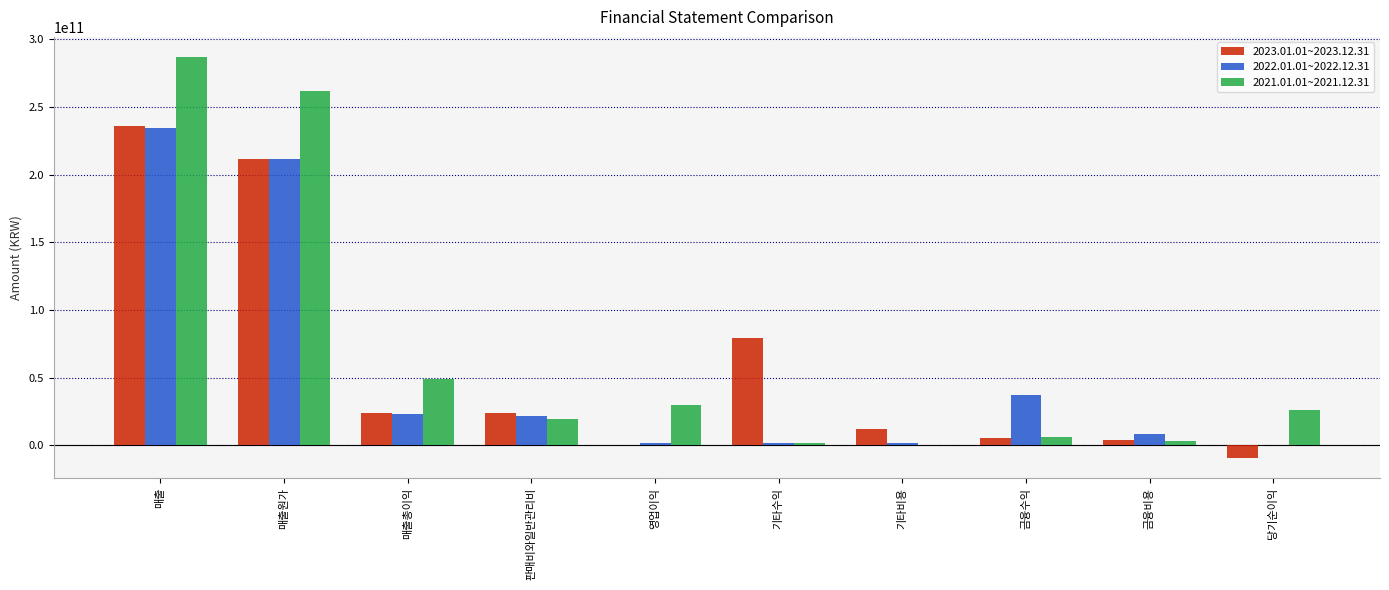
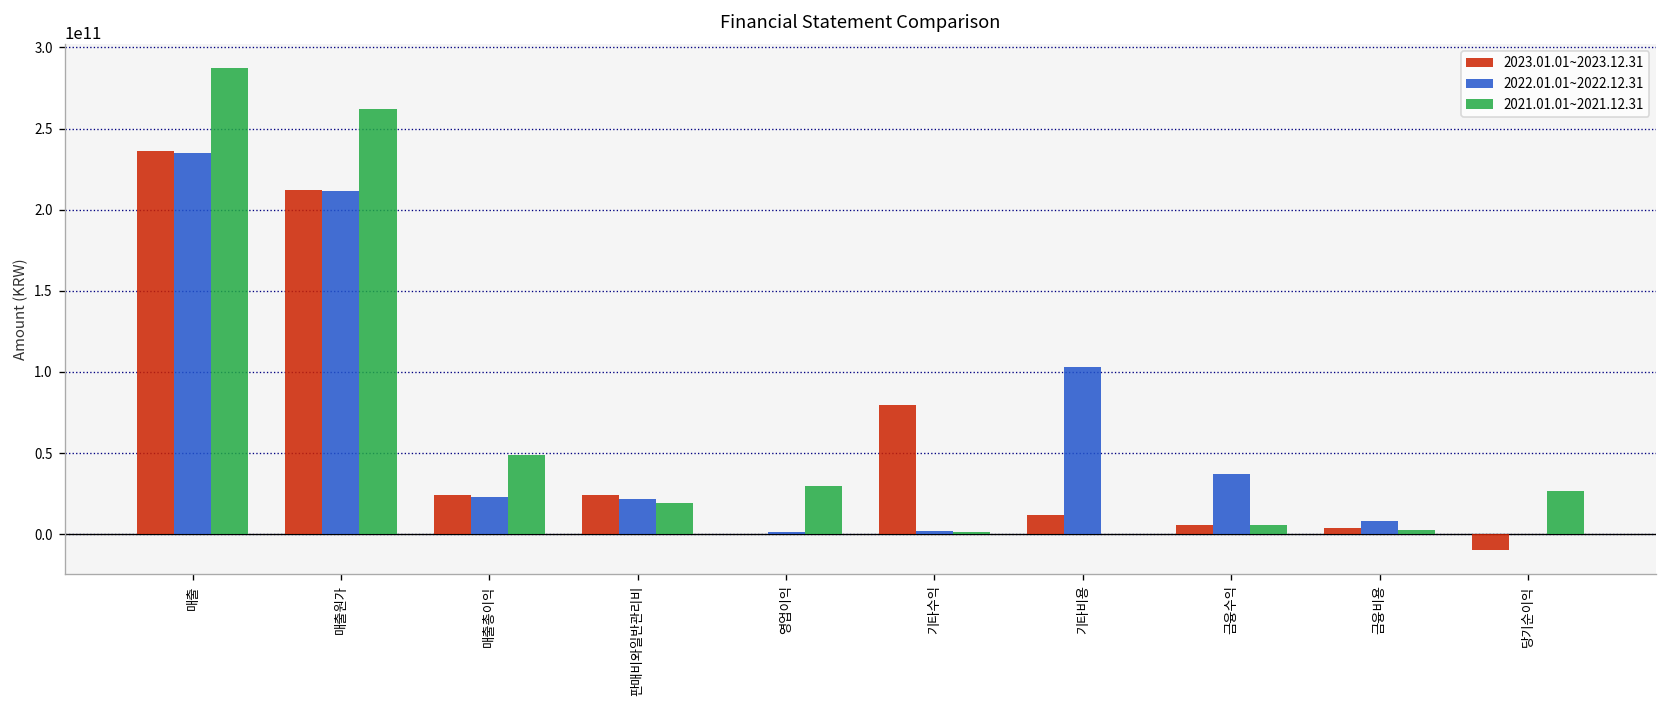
2022.01.01~2022.12.31, 기타비용: 2000000000 -> 103000000000
